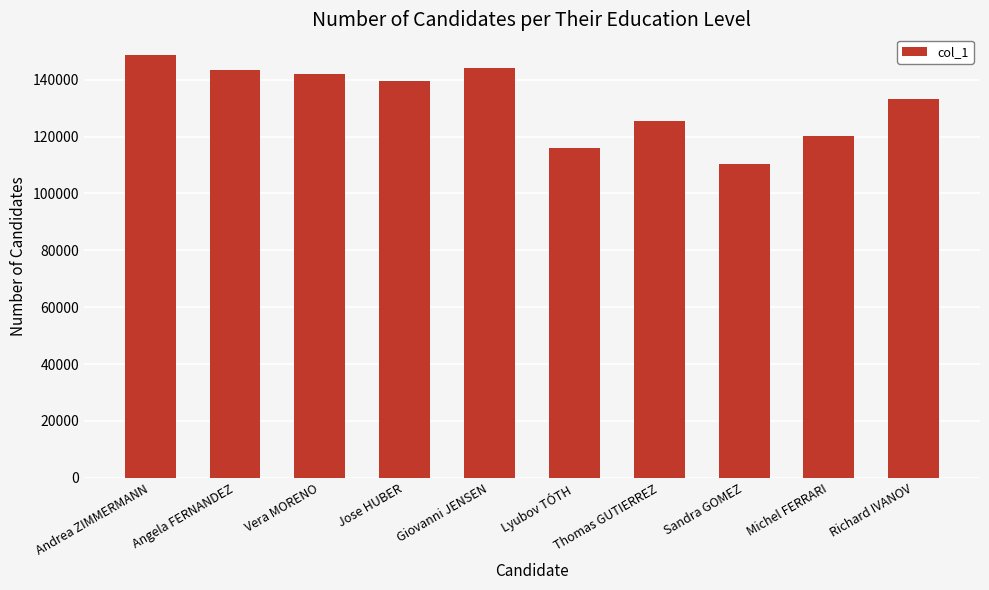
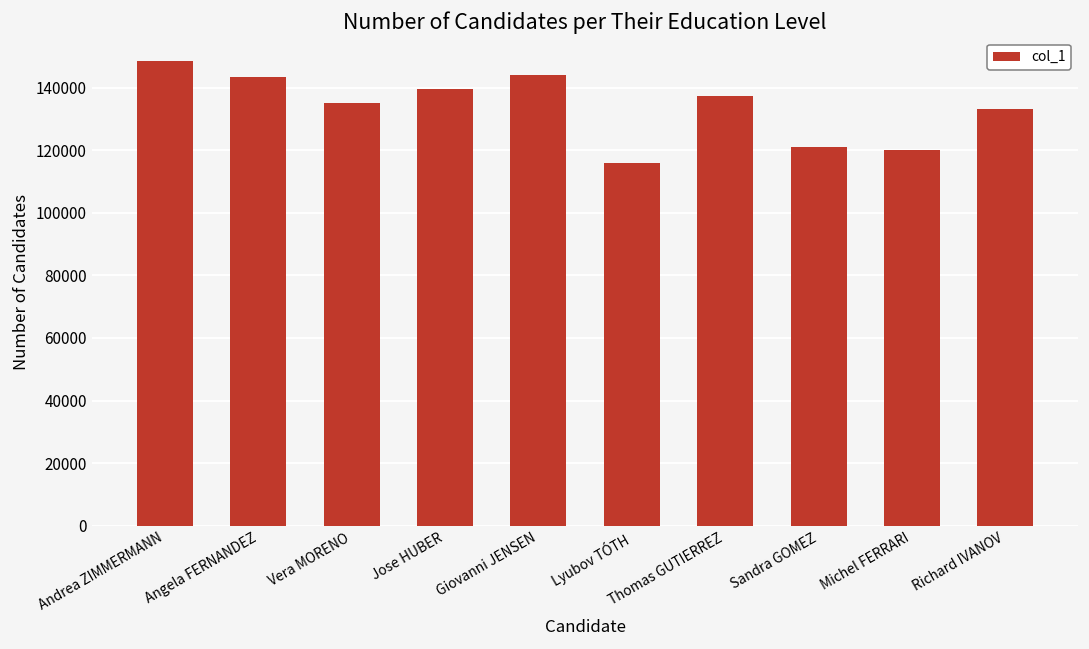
Vera MORENO: 142000 -> 135000
Thomas GUTIERREZ: 125000 -> 137000
Sandra GOMEZ: 110000 -> 121000
